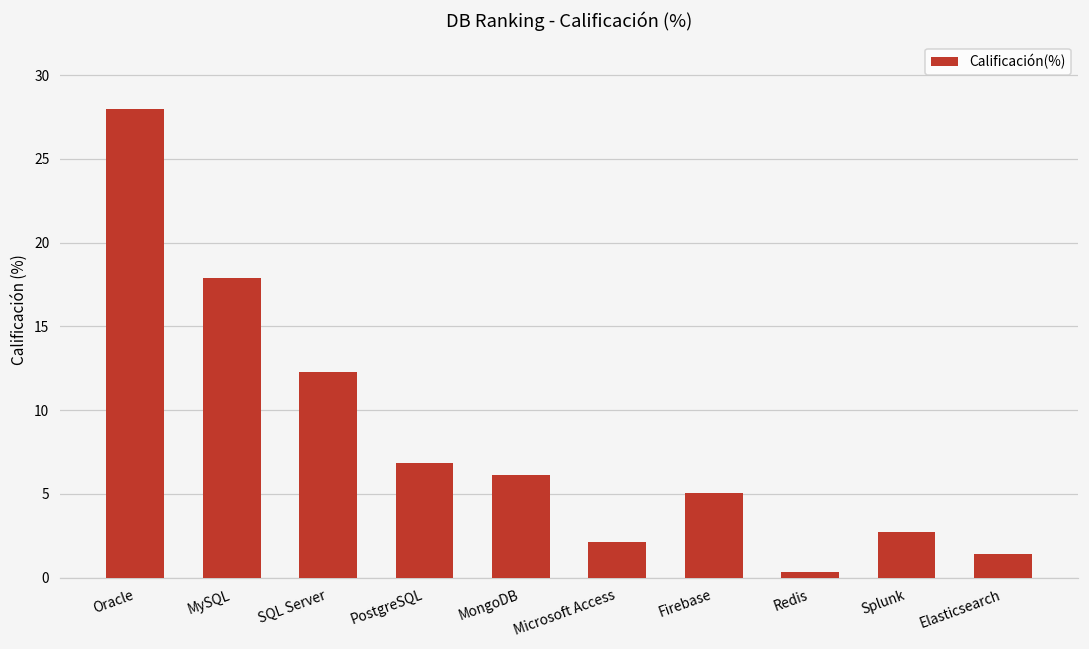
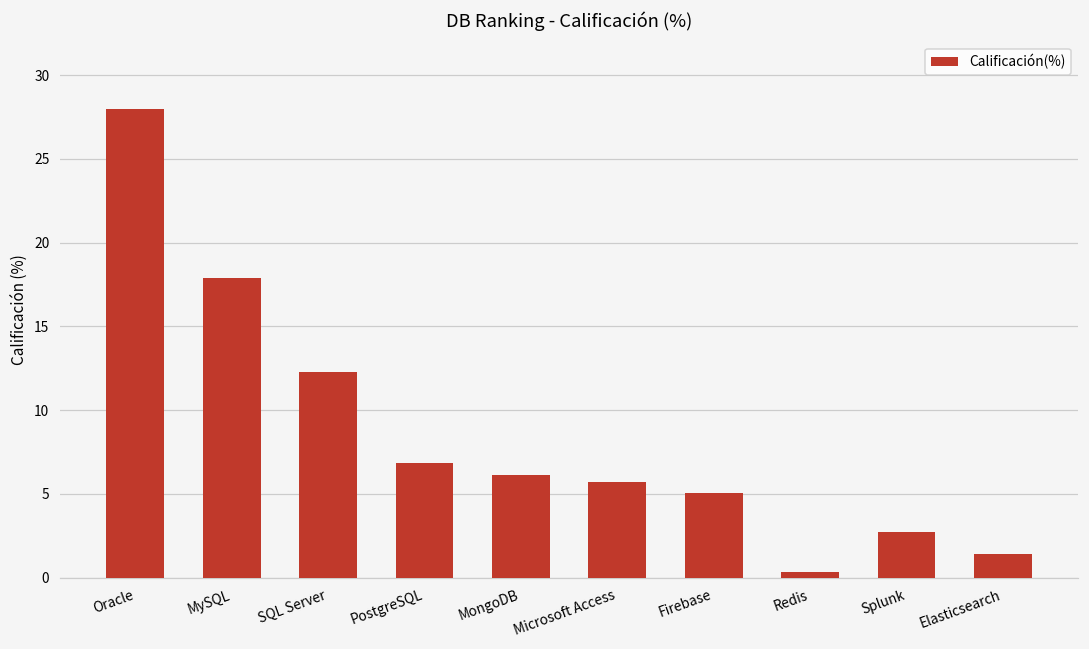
Microsoft Access: 2.1 -> 5.7
